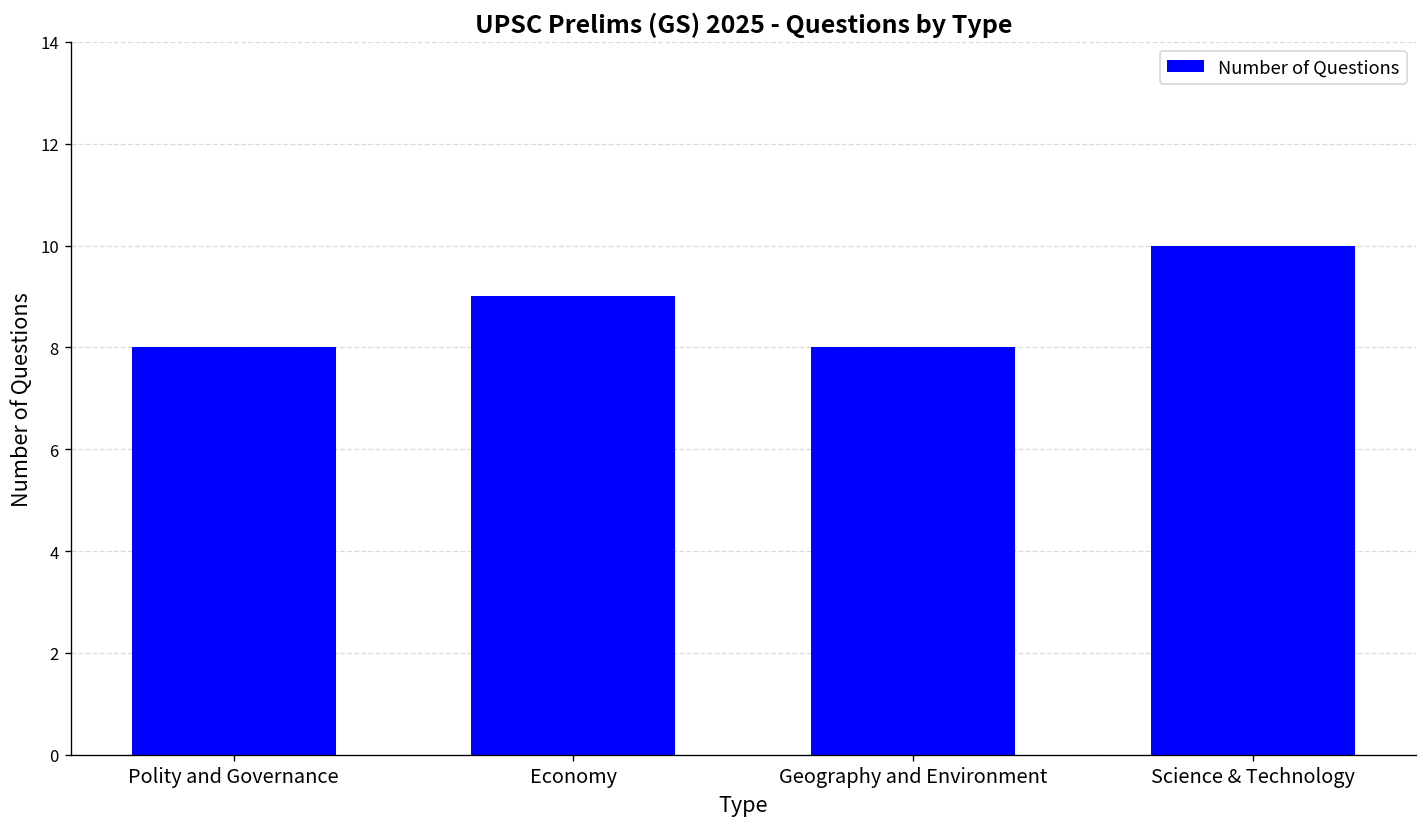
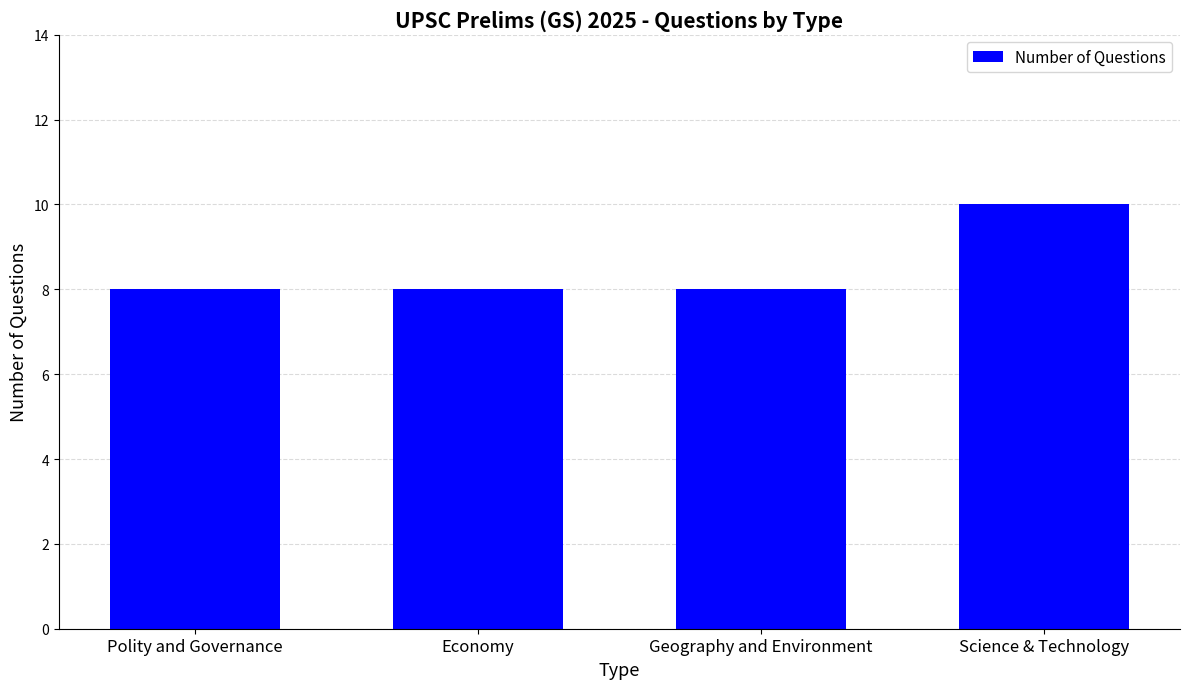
Economy: 9 -> 8
